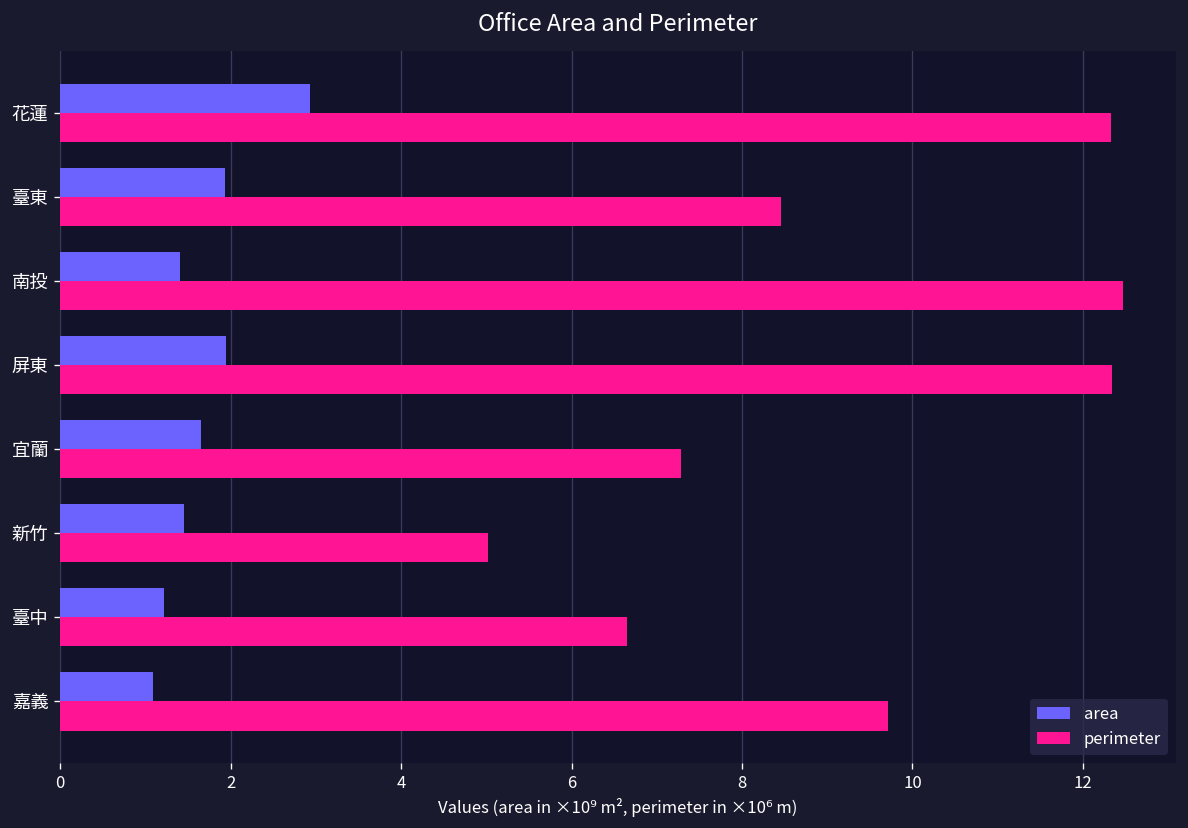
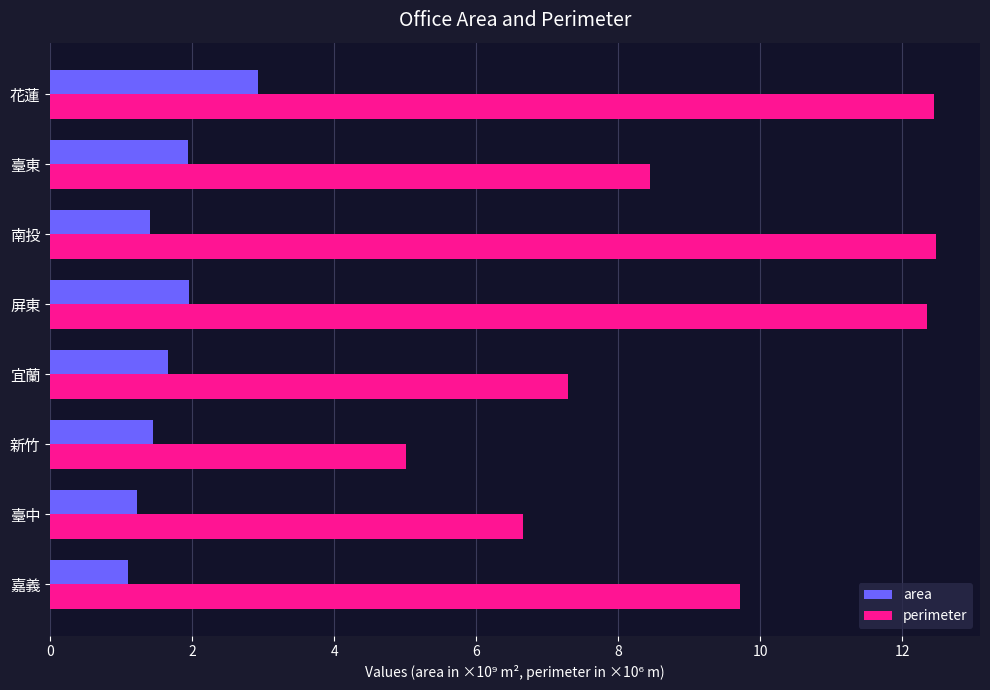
perimeter, 花蓮: 12.3 -> 12.4
